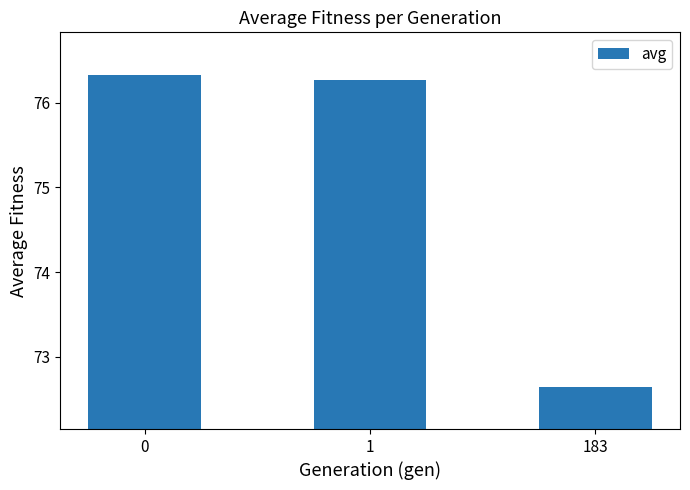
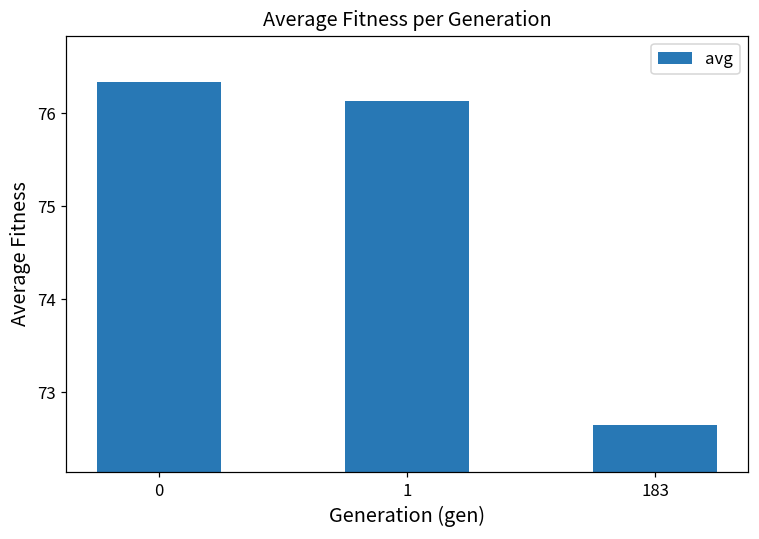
1: 76.3 -> 76.1
